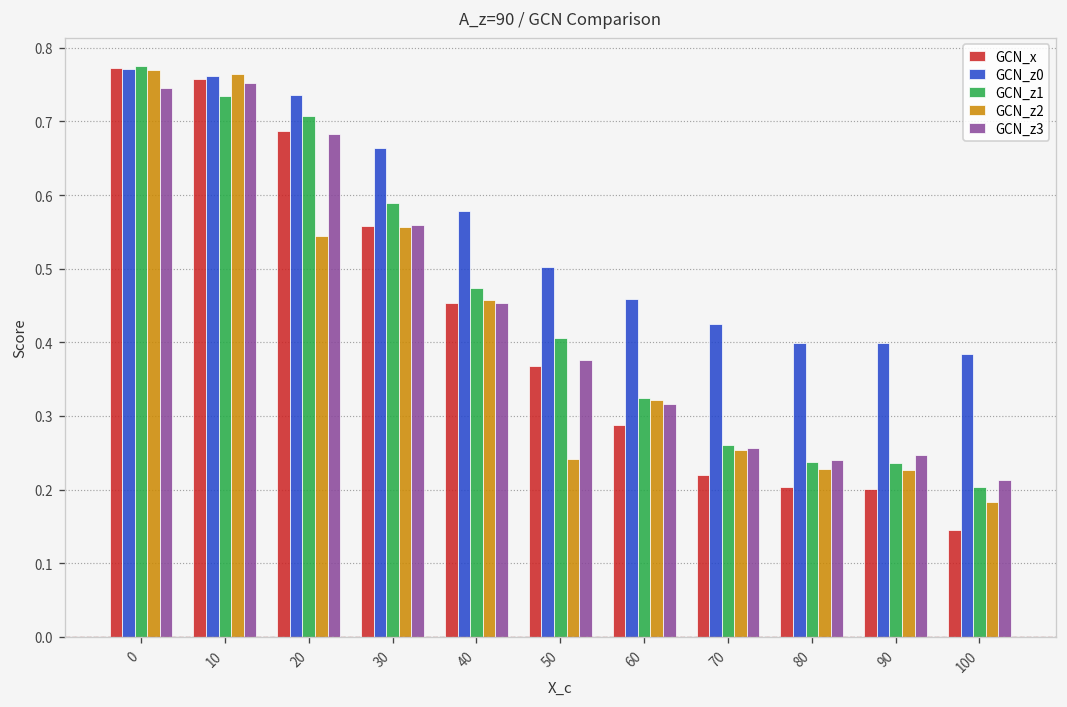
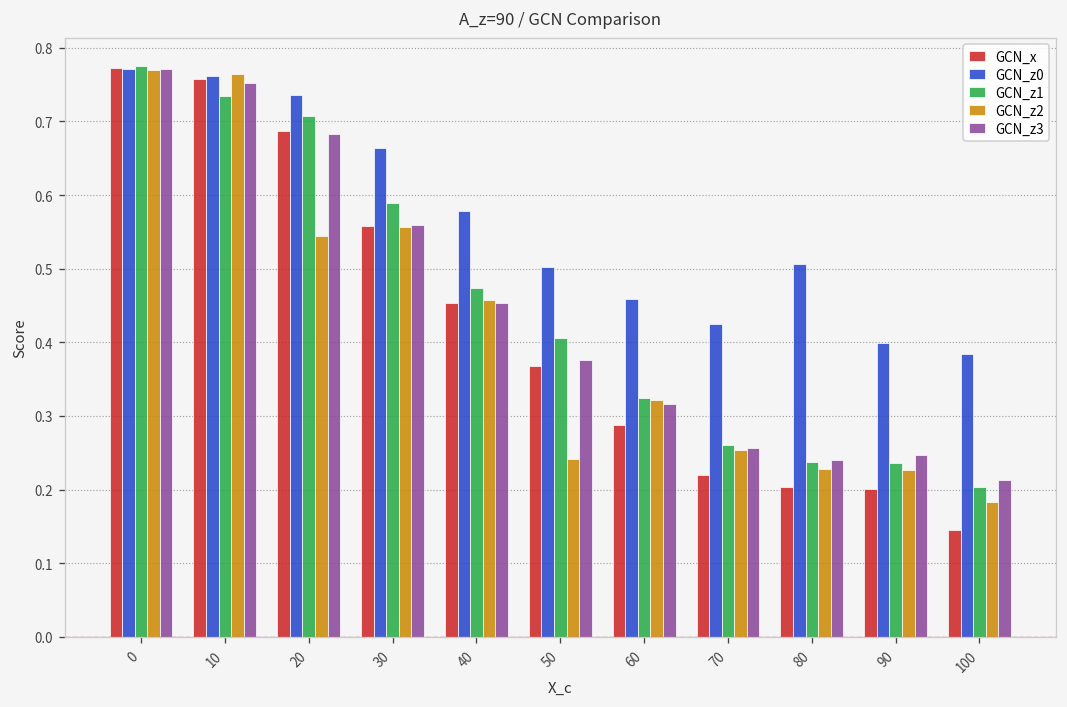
GCN_z3, 0: 0.75 -> 0.77
GCN_z0, 80: 0.40 -> 0.51
